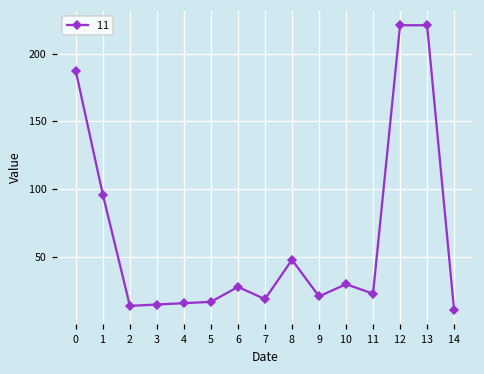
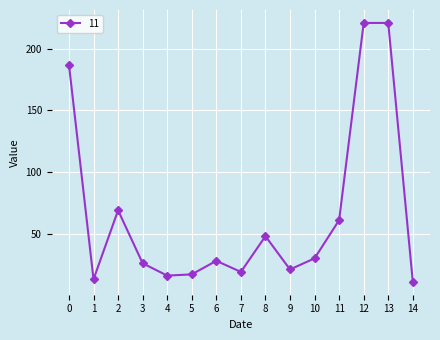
1: 96 -> 13
2: 14 -> 69
3: 15 -> 26
11: 23 -> 61
